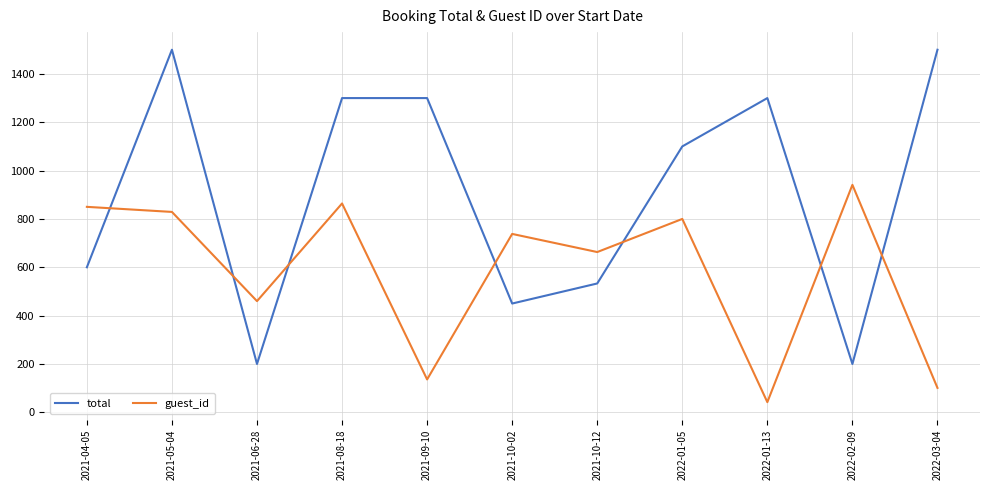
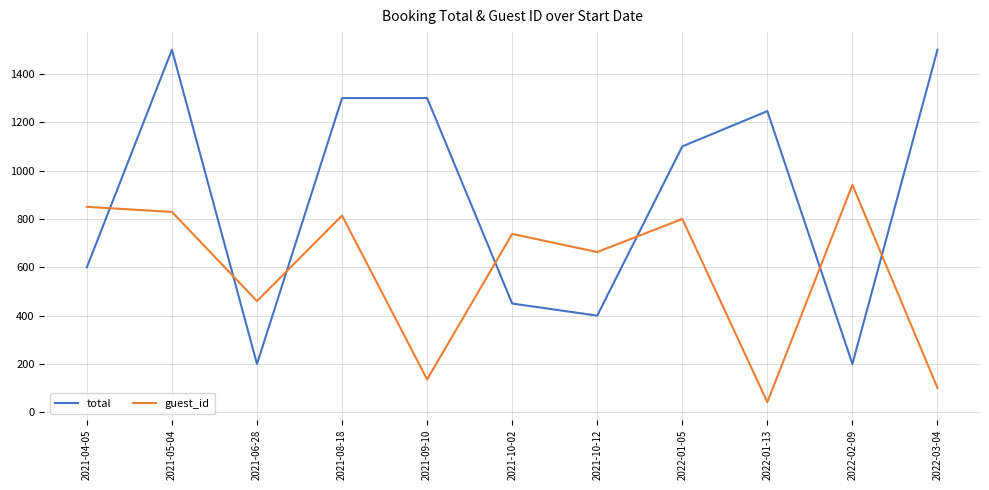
guest_id, 2021-08-18: 860 -> 810
total, 2021-10-12: 530 -> 400
total, 2022-01-13: 1300 -> 1250
